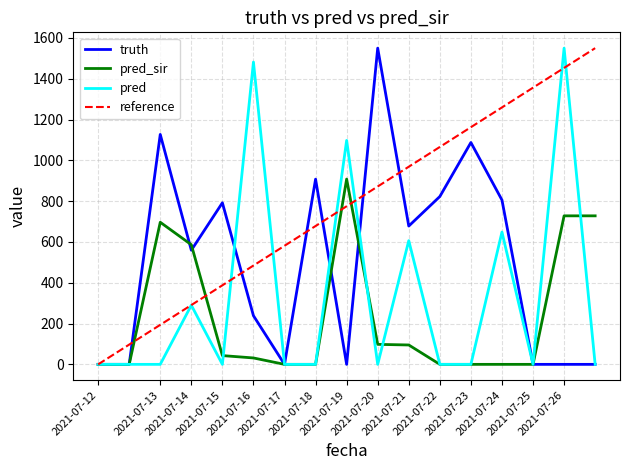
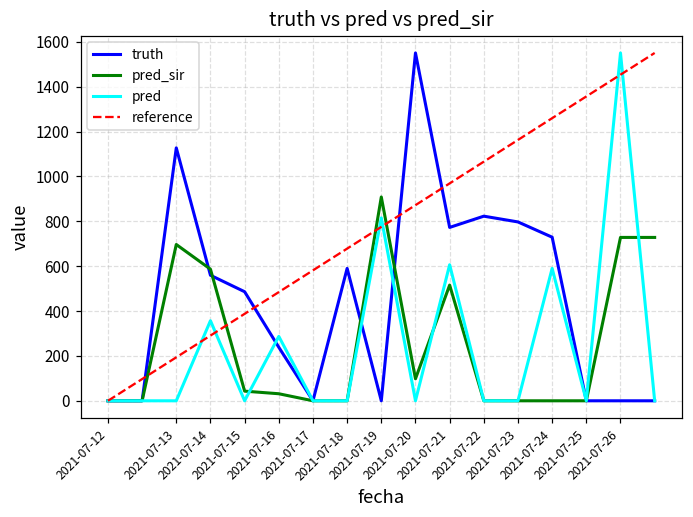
pred, 2021-07-14: 290 -> 360
truth, 2021-07-15: 790 -> 490
pred, 2021-07-16: 1480 -> 290
truth, 2021-07-18: 910 -> 590
pred, 2021-07-19: 1100 -> 820
truth, 2021-07-21: 680 -> 770
pred_sir, 2021-07-21: 100 -> 520
truth, 2021-07-23: 1090 -> 800
truth, 2021-07-24: 810 -> 730
pred, 2021-07-24: 650 -> 590
